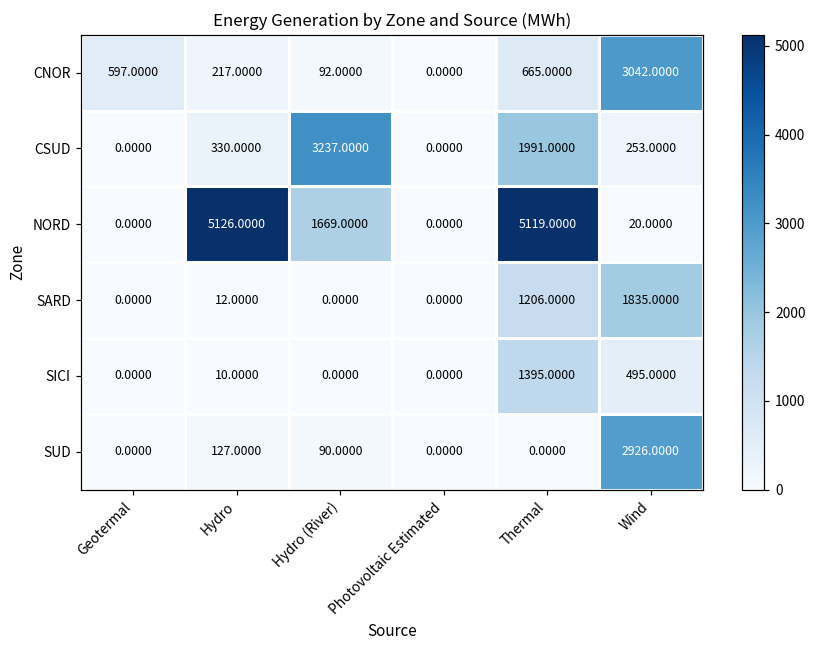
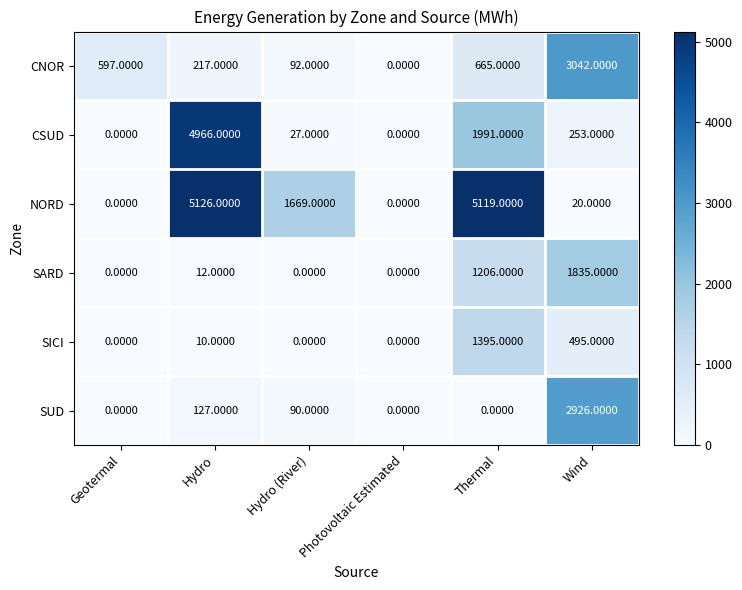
CSUD, Hydro: 330.0000 -> 4966.0000
CSUD, Hydro (River): 3237.0000 -> 27.0000
